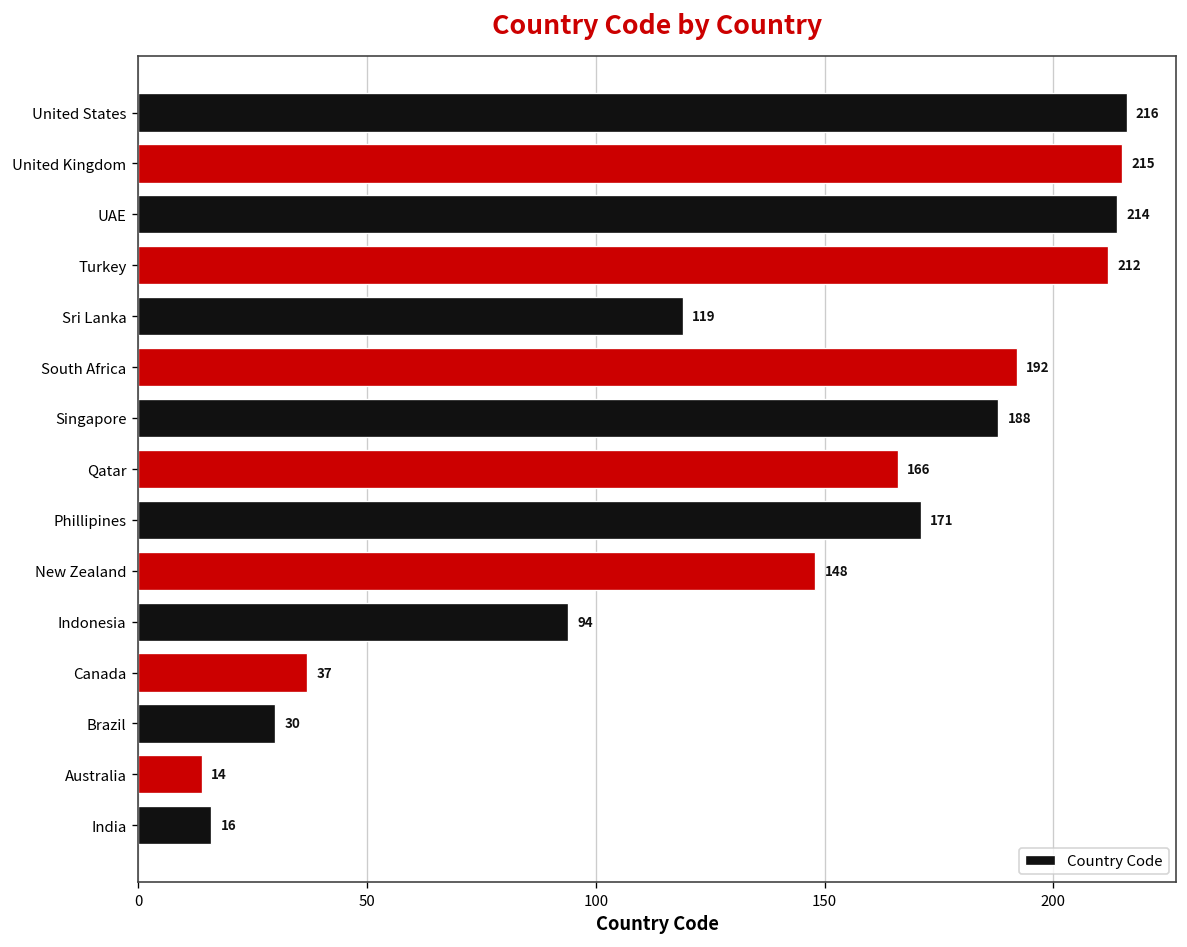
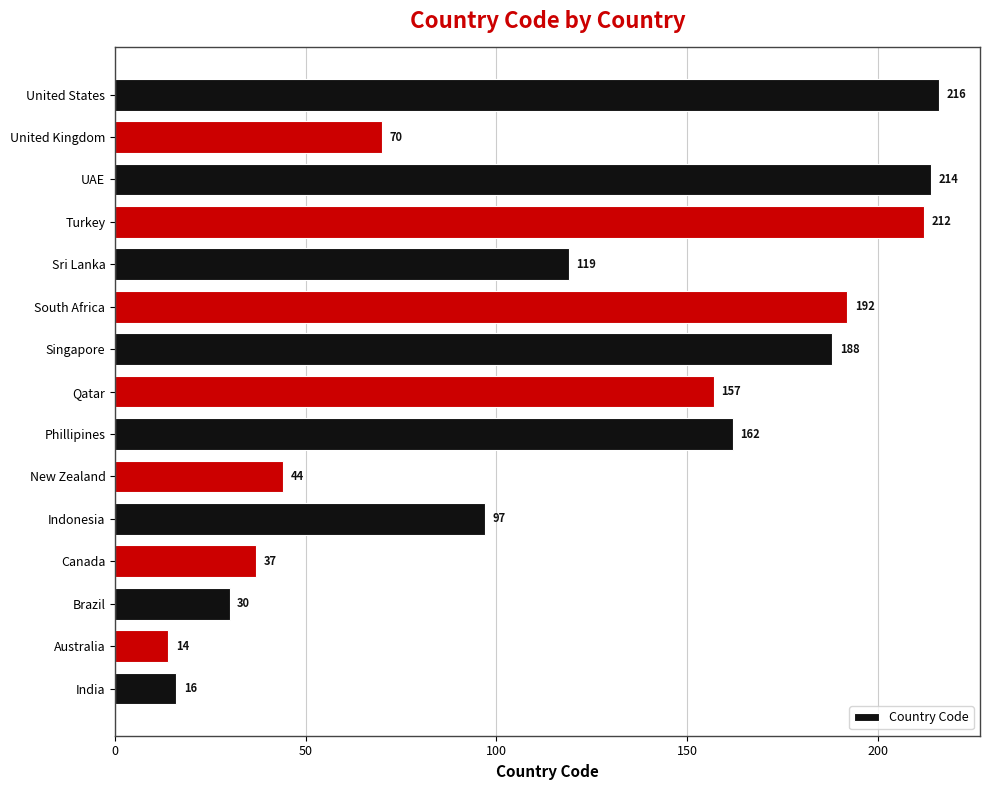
United Kingdom: 215 -> 70
Qatar: 166 -> 157
Phillipines: 171 -> 162
New Zealand: 148 -> 44
Indonesia: 94 -> 97
